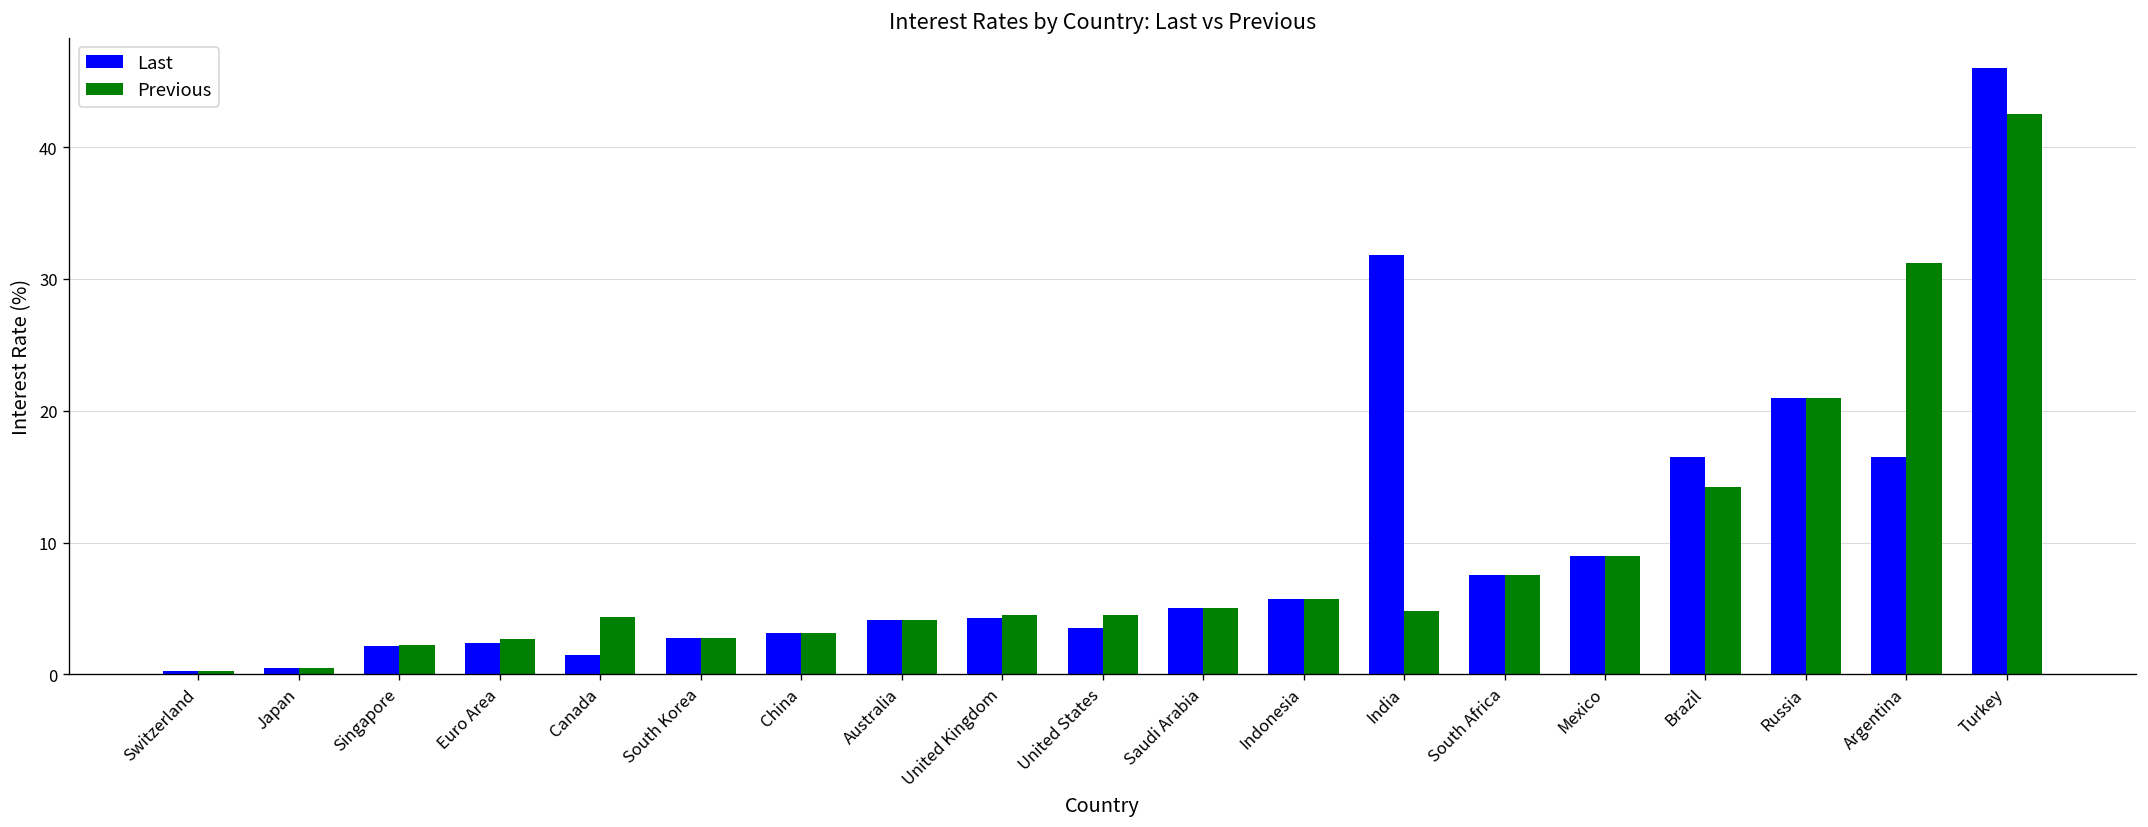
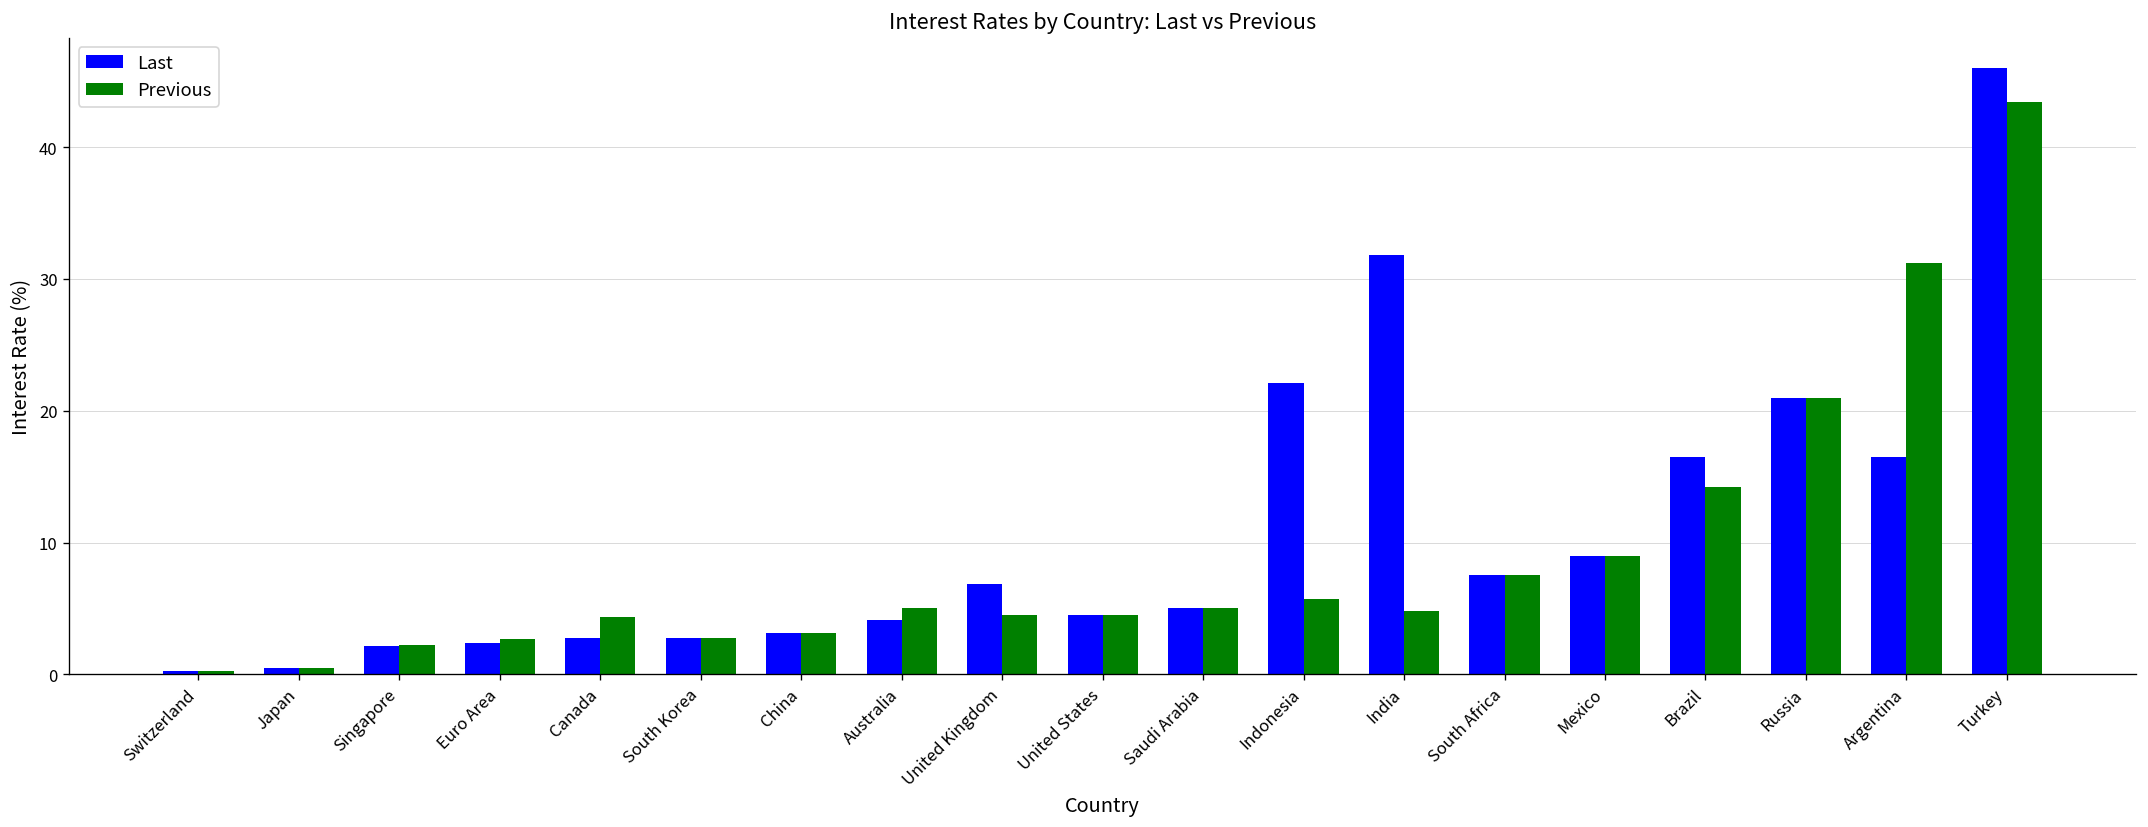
Last, Canada: 1.5 -> 2.8
Previous, Australia: 4.1 -> 5.0
Last, United Kingdom: 4.3 -> 6.9
Last, United States: 3.5 -> 4.5
Last, Indonesia: 5.8 -> 22.1
Previous, Turkey: 42.5 -> 43.4
